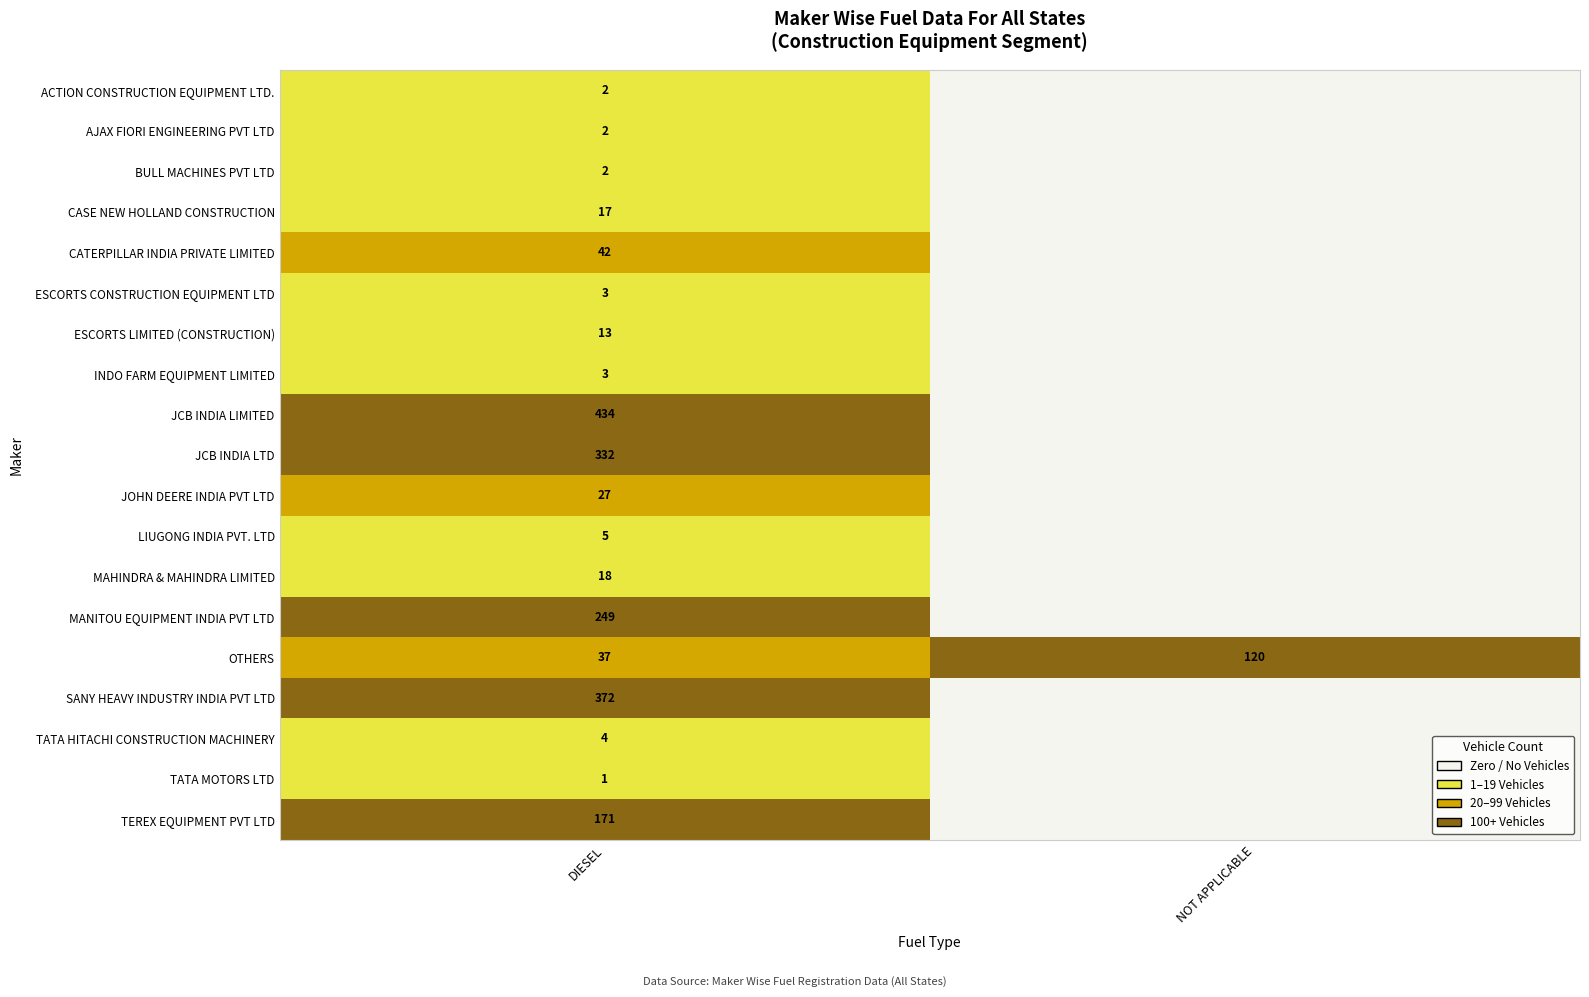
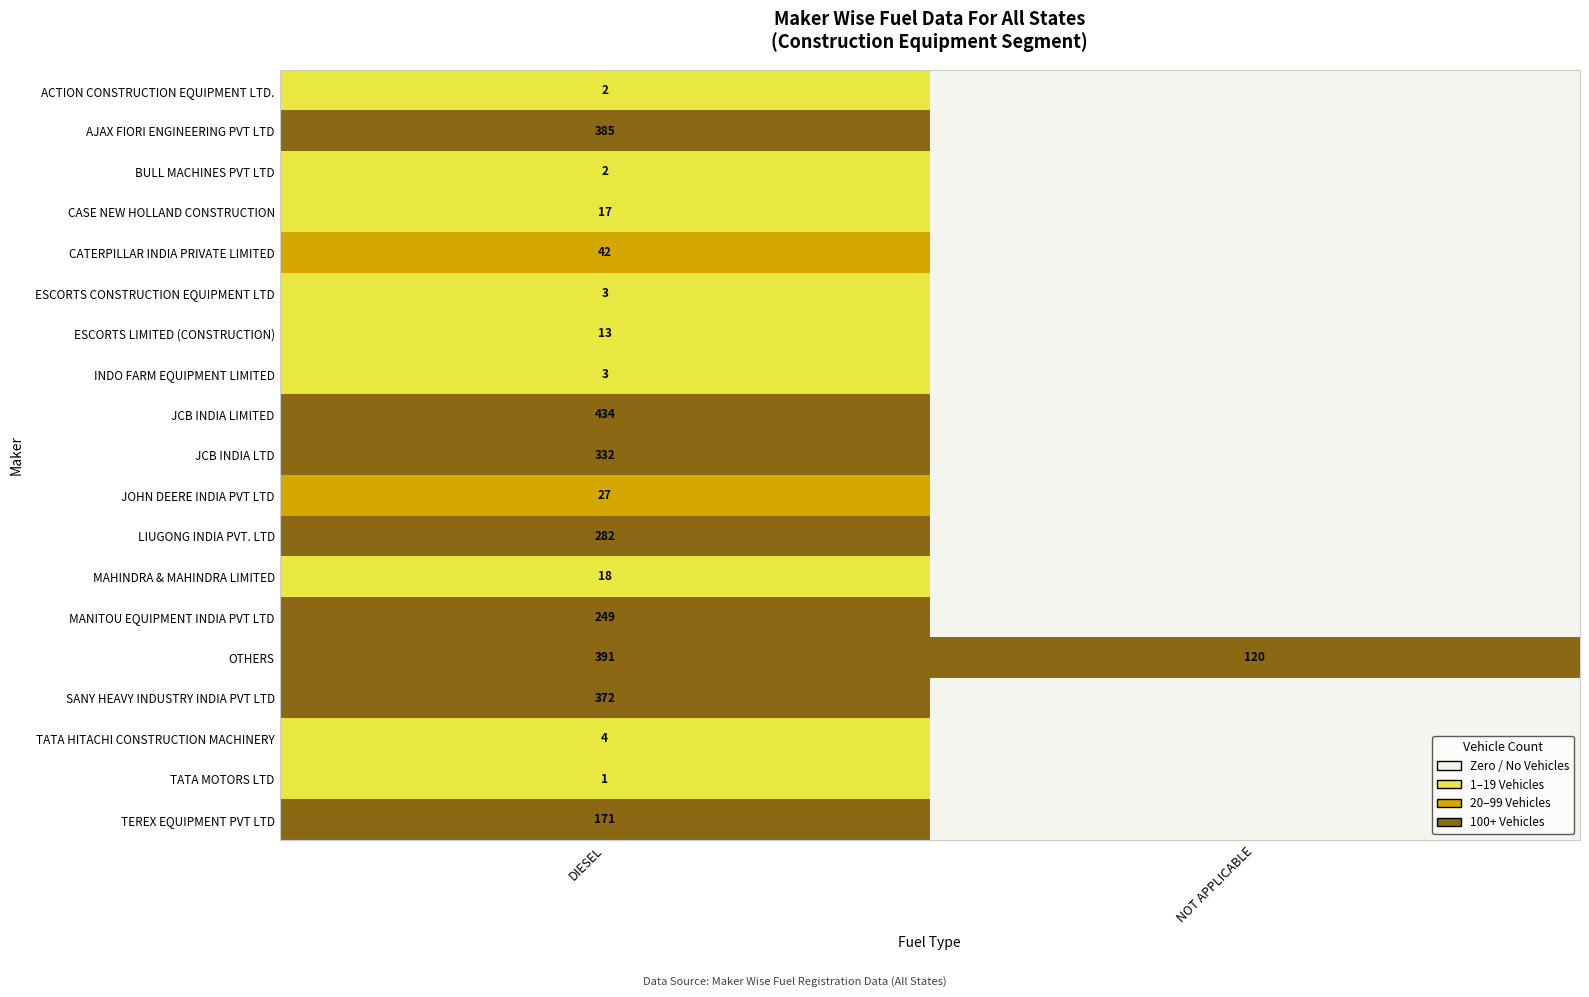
AJAX FIORI ENGINEERING PVT LTD, DIESEL: 2 -> 385
LIUGONG INDIA PVT. LTD, DIESEL: 5 -> 282
OTHERS, DIESEL: 37 -> 391
